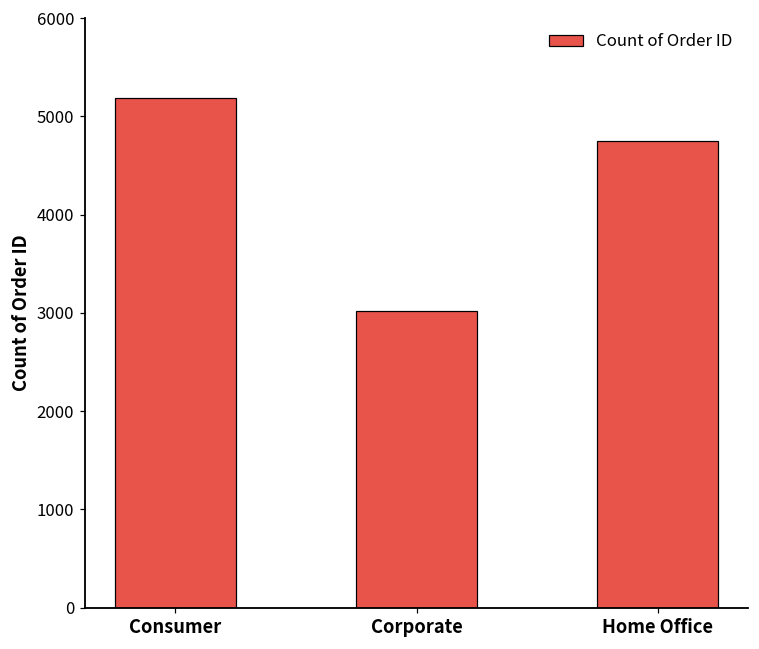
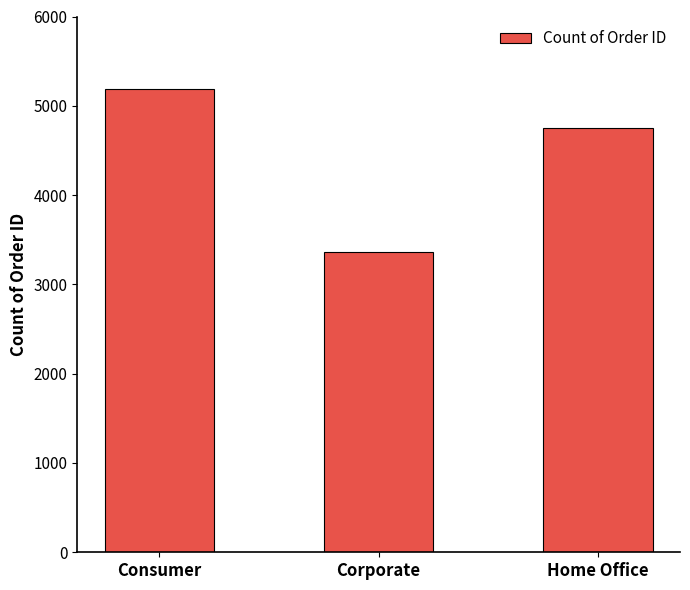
Corporate: 3000 -> 3400
